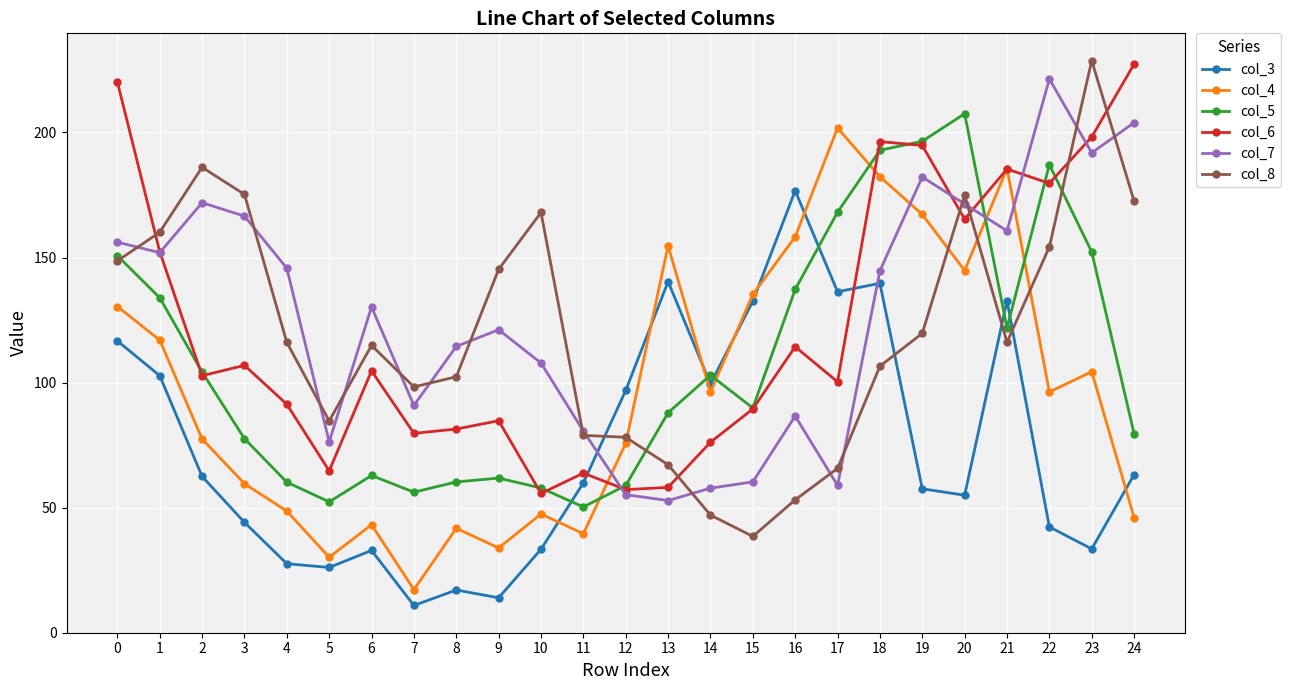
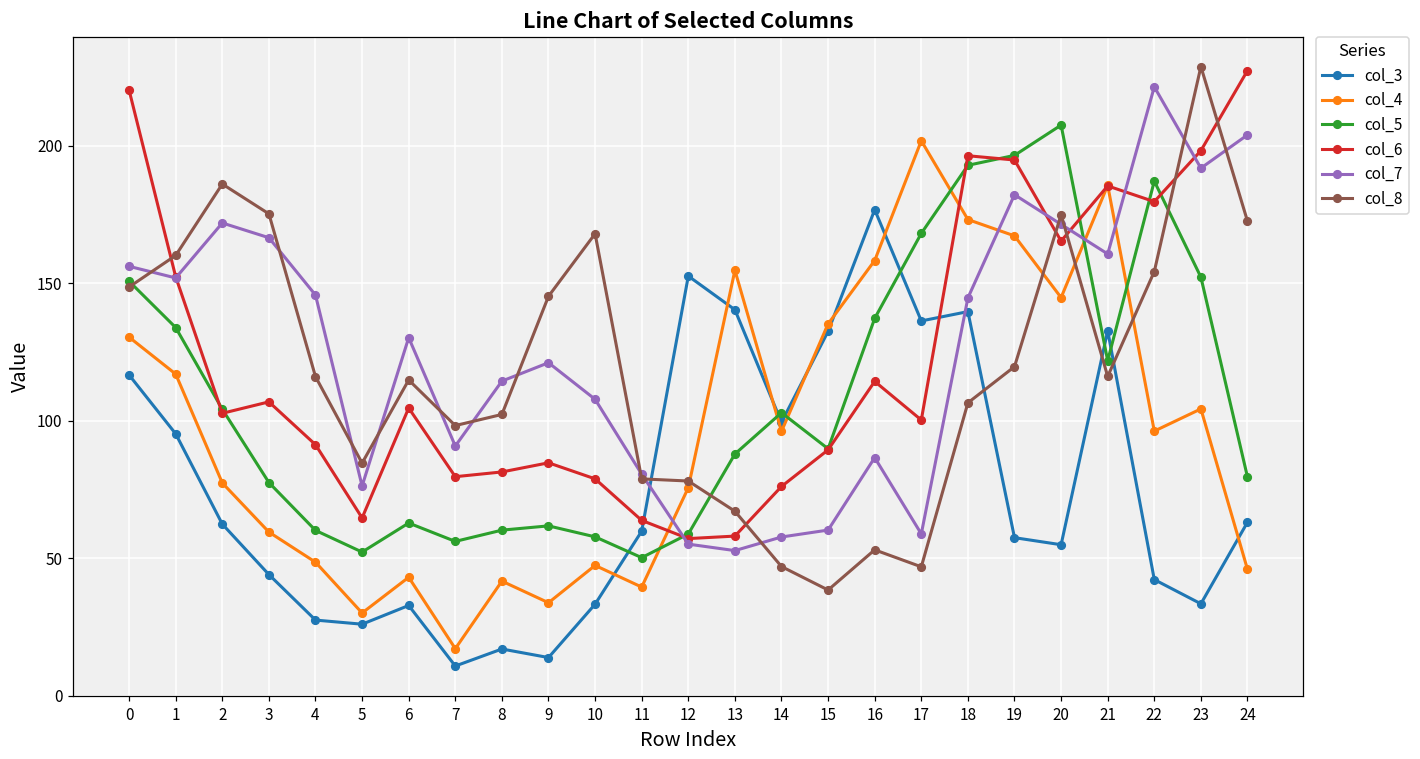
col_3, 1: 103 -> 95
col_6, 10: 56 -> 79
col_3, 12: 97 -> 153
col_8, 17: 66 -> 47
col_4, 18: 182 -> 173
